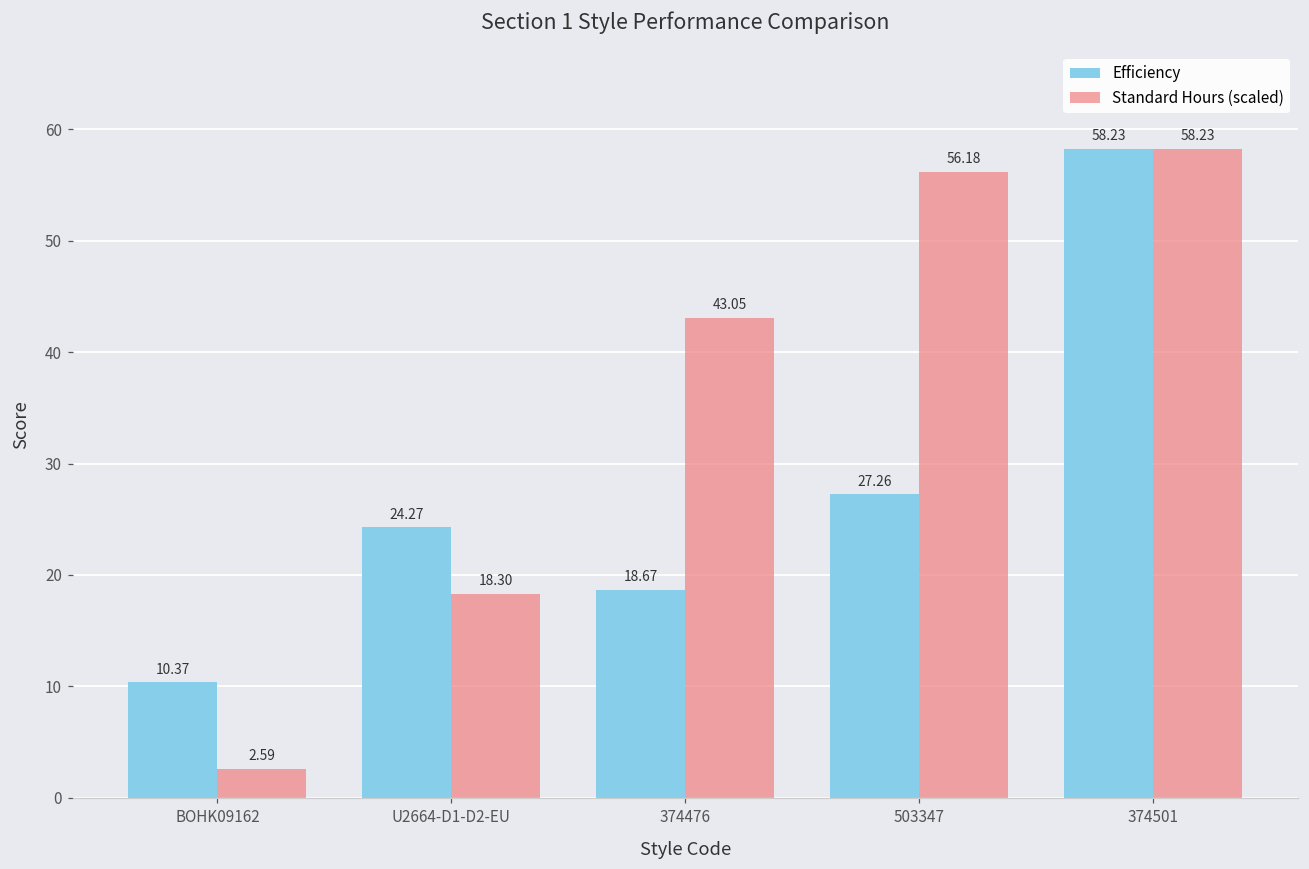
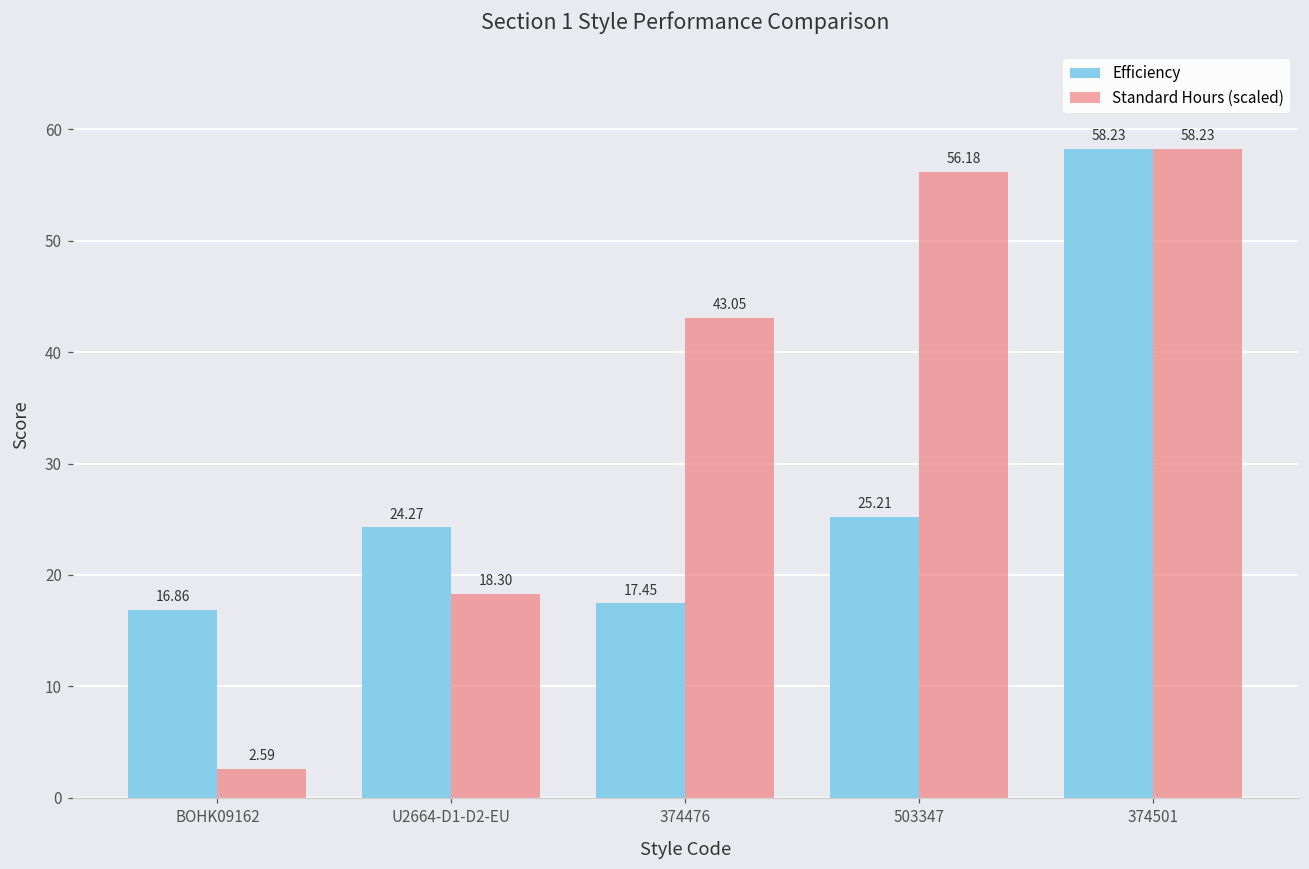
Efficiency, BOHK09162: 10.37 -> 16.86
Efficiency, 374476: 18.67 -> 17.45
Efficiency, 503347: 27.26 -> 25.21
